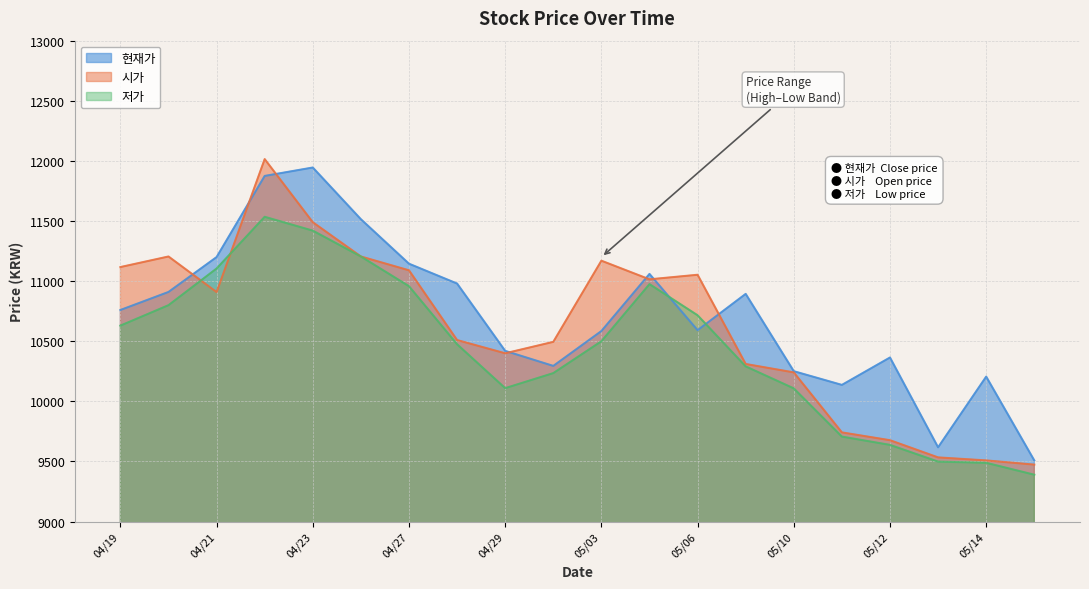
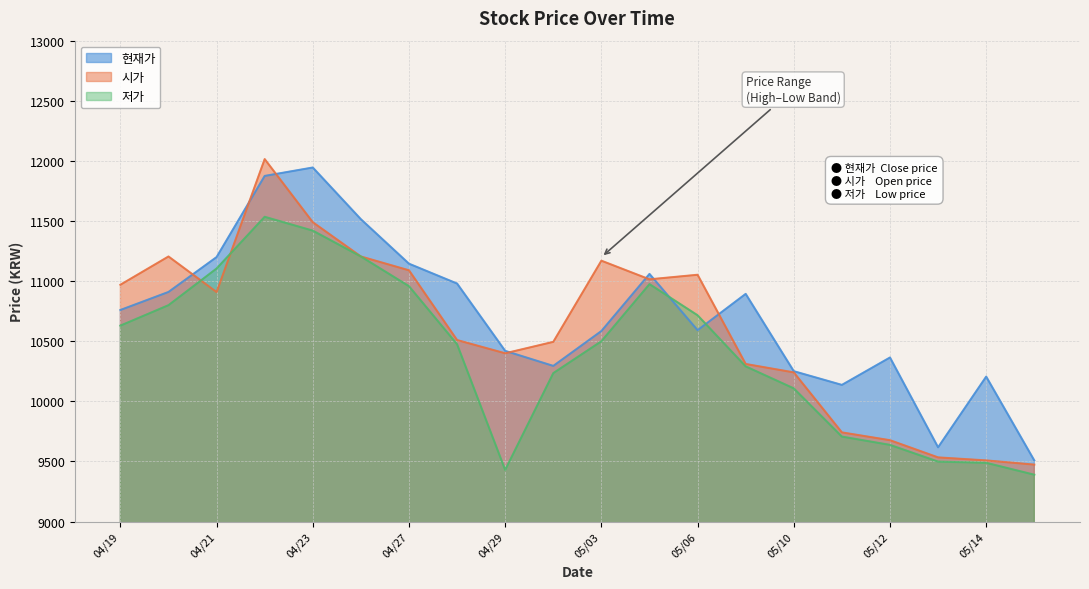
시가, 04/19: 11120 -> 10970
저가, 04/29: 10110 -> 9430
